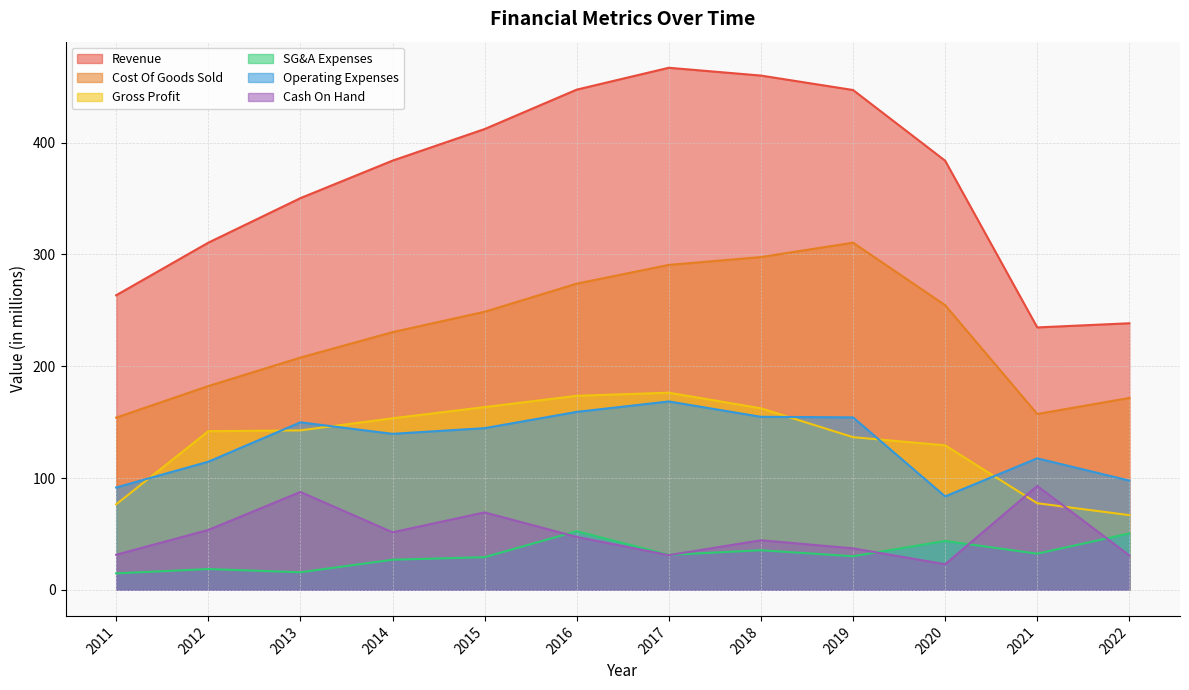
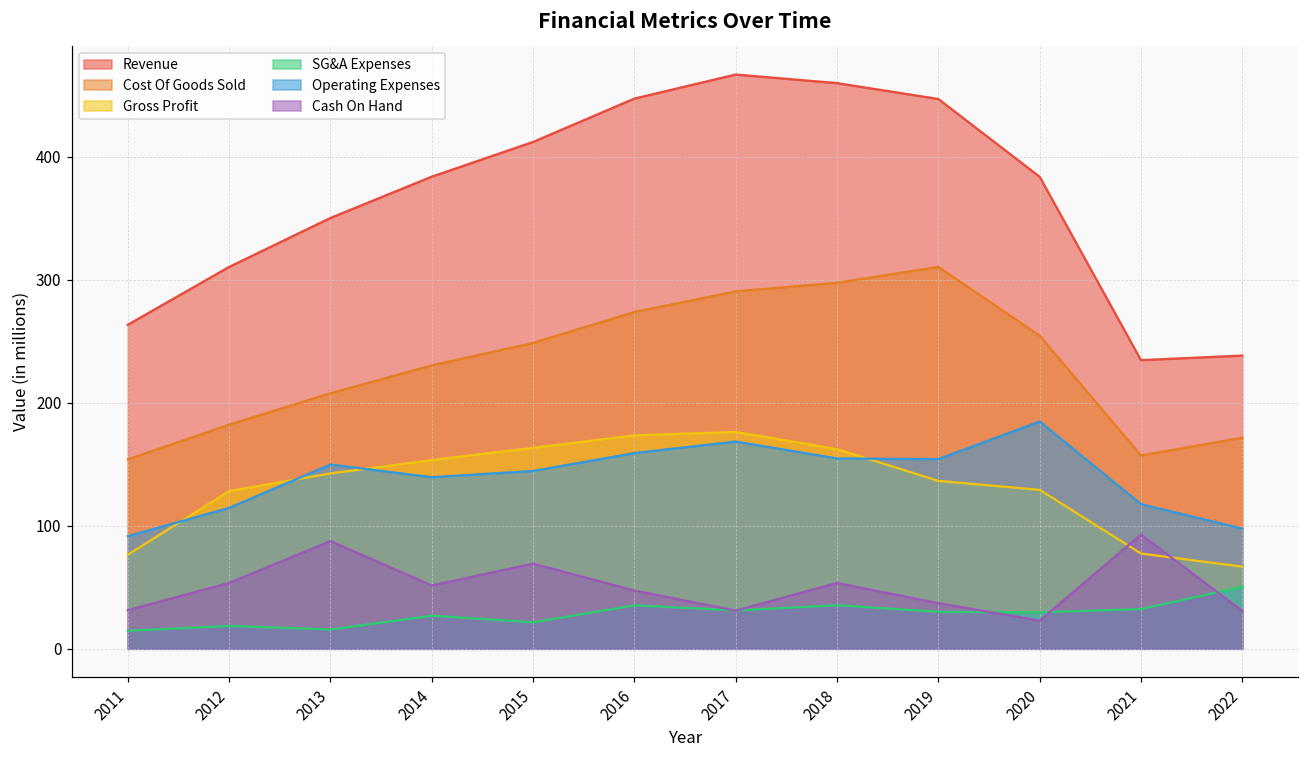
Gross Profit, 2012: 142 -> 128
SG&A Expenses, 2015: 29 -> 22
SG&A Expenses, 2016: 52 -> 35
Cash On Hand, 2018: 44 -> 54
SG&A Expenses, 2020: 44 -> 30
Operating Expenses, 2020: 84 -> 185
